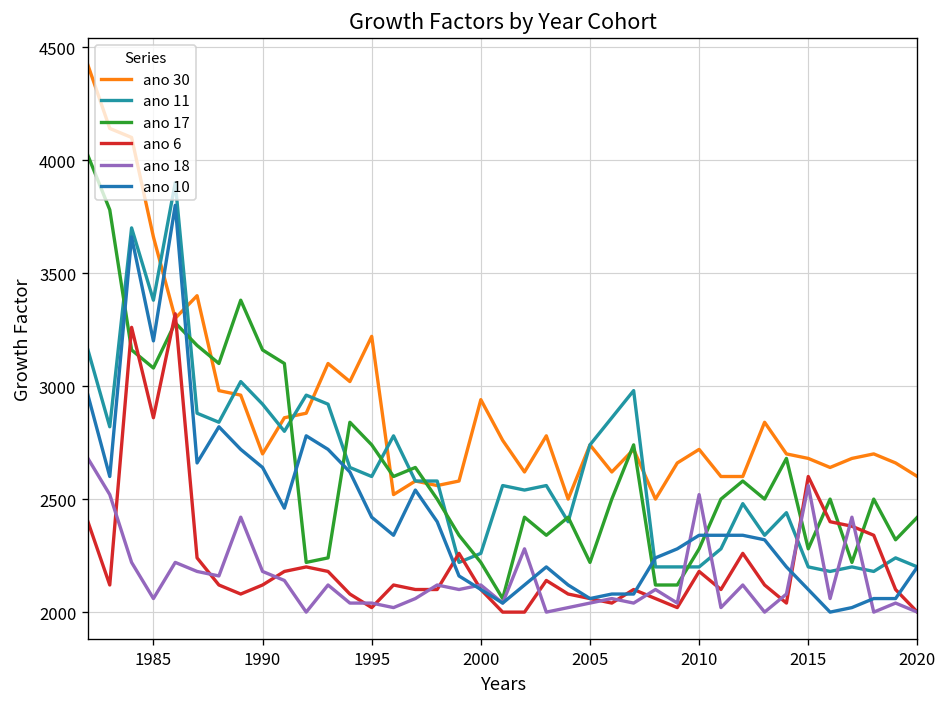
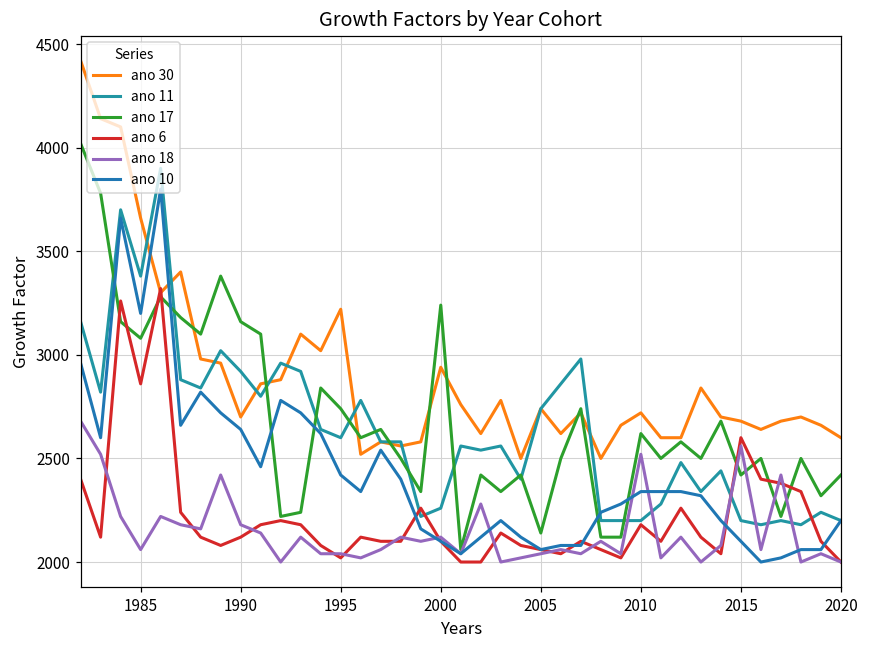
ano 17, 2000: 2220 -> 3240
ano 17, 2005: 2220 -> 2140
ano 17, 2010: 2280 -> 2620
ano 17, 2015: 2280 -> 2420
